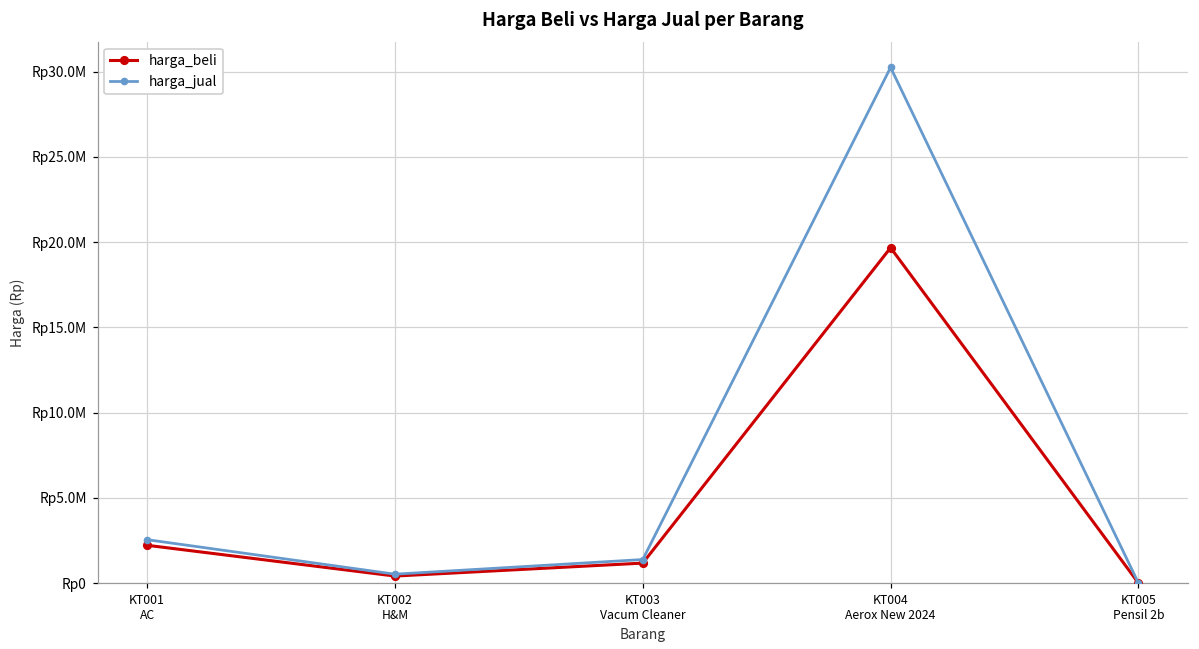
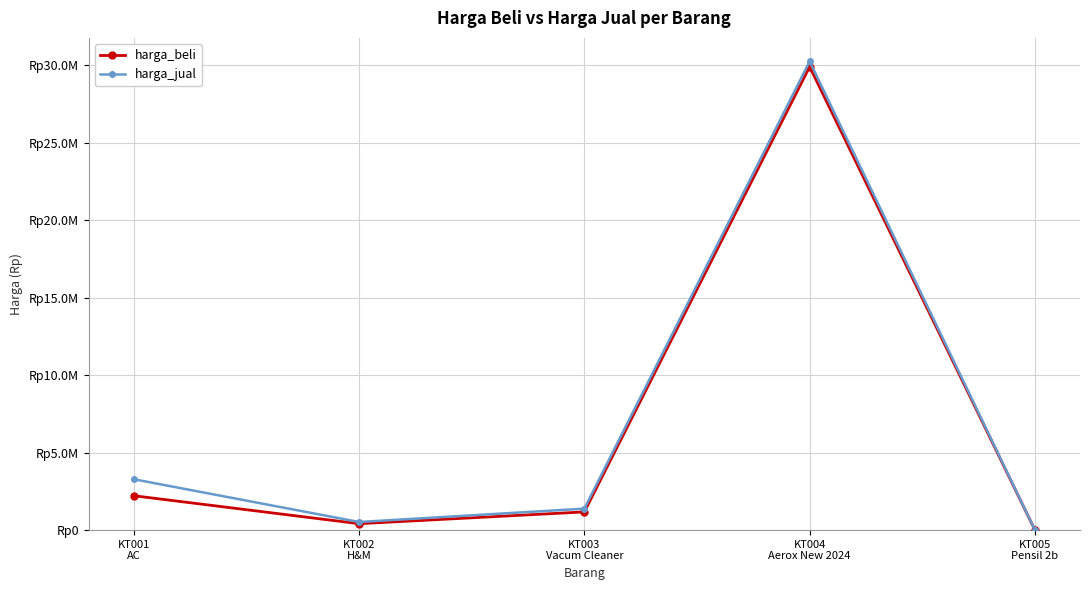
harga_jual, KT001 AC: Rp2600000 -> Rp3300000
harga_beli, KT004 Aerox New 2024: Rp19700000 -> Rp29900000
